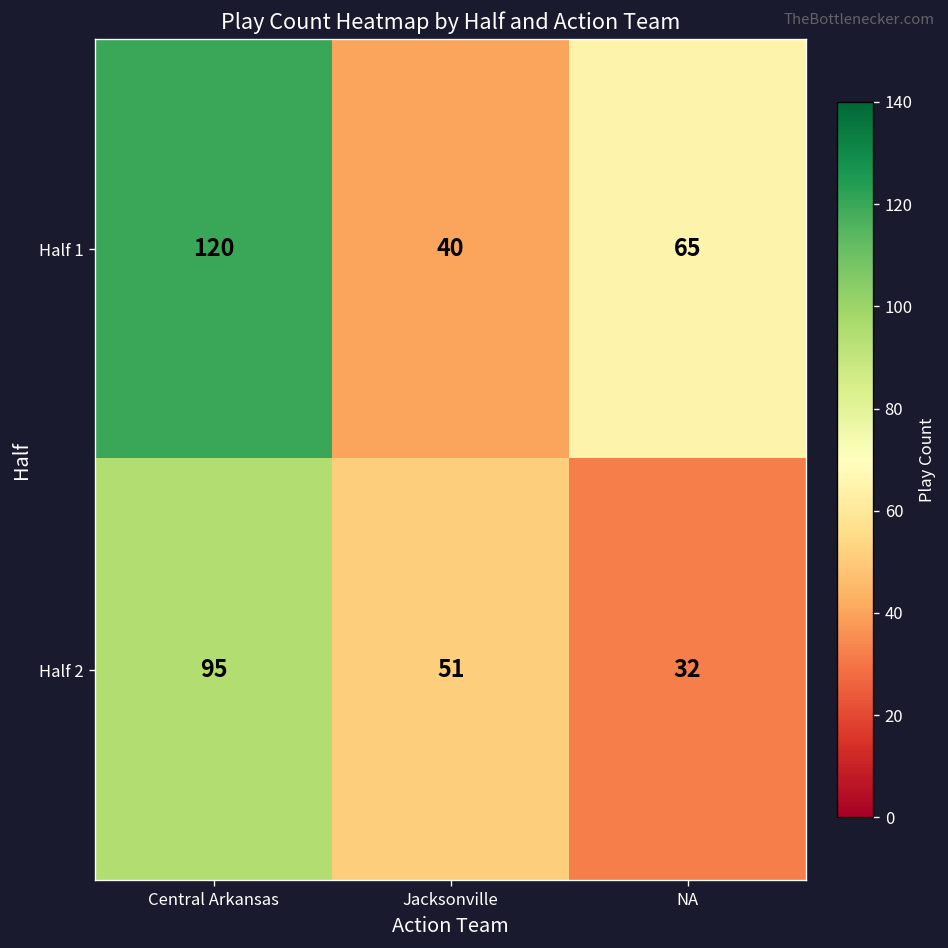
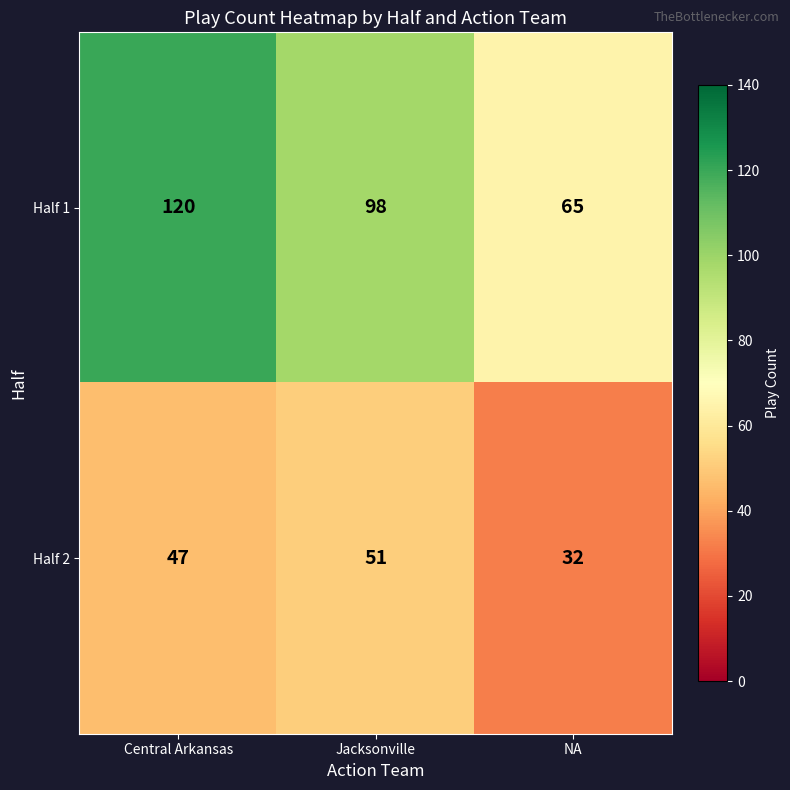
Half 1, Jacksonville: 40 -> 98
Half 2, Central Arkansas: 95 -> 47
